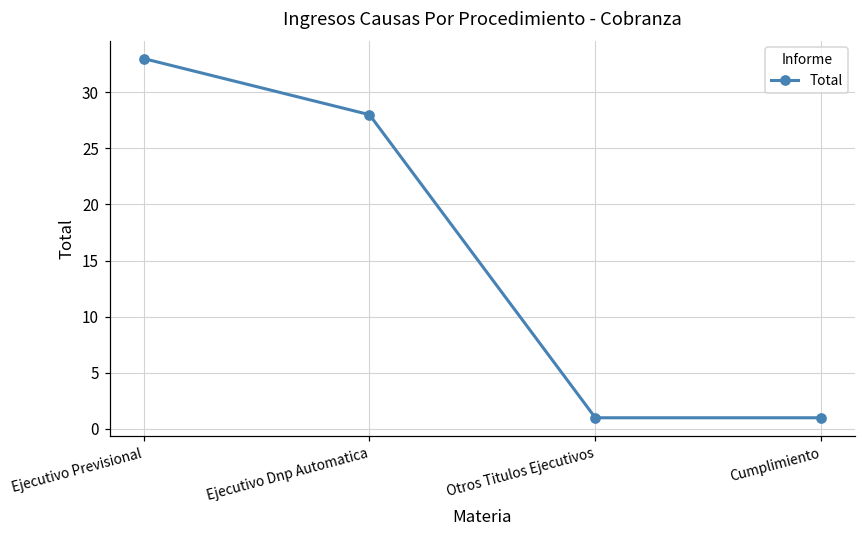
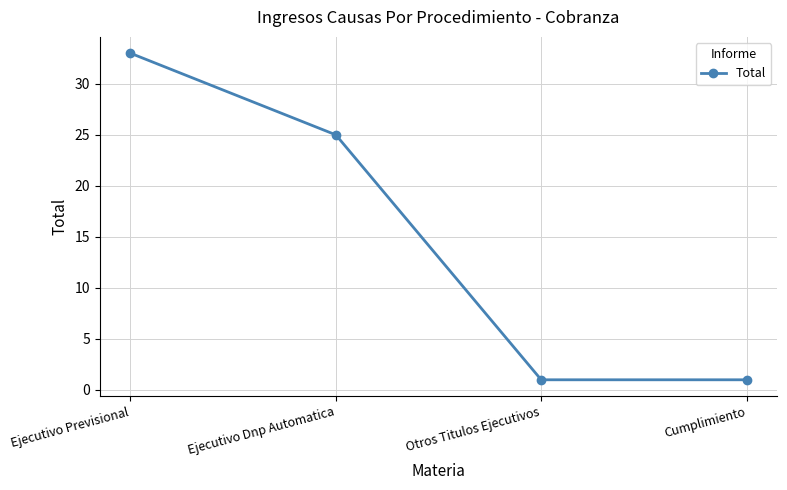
Ejecutivo Dnp Automatica: 28 -> 25
